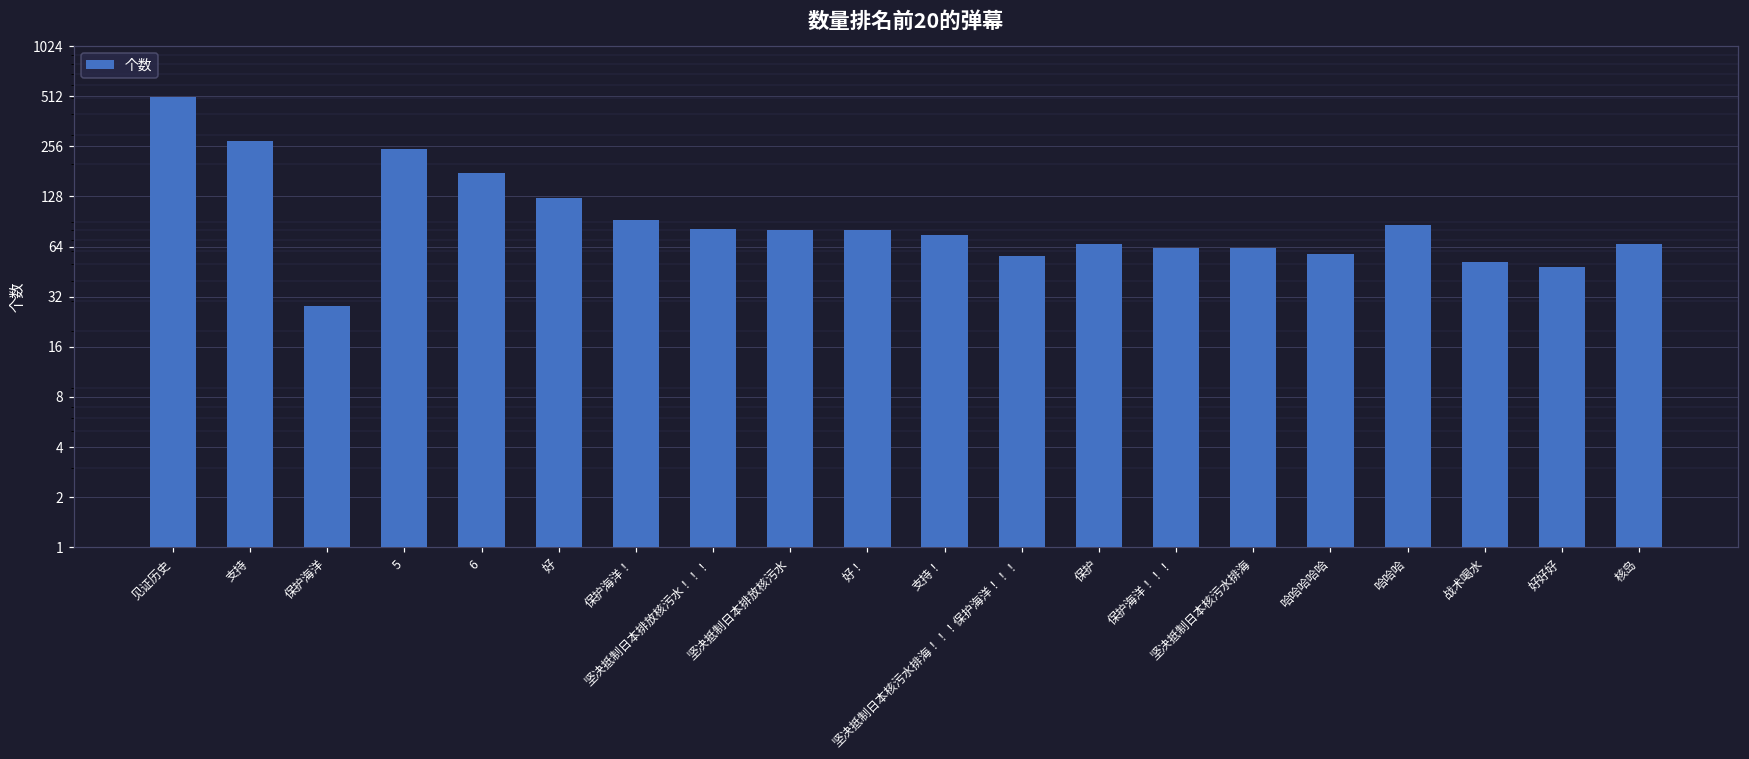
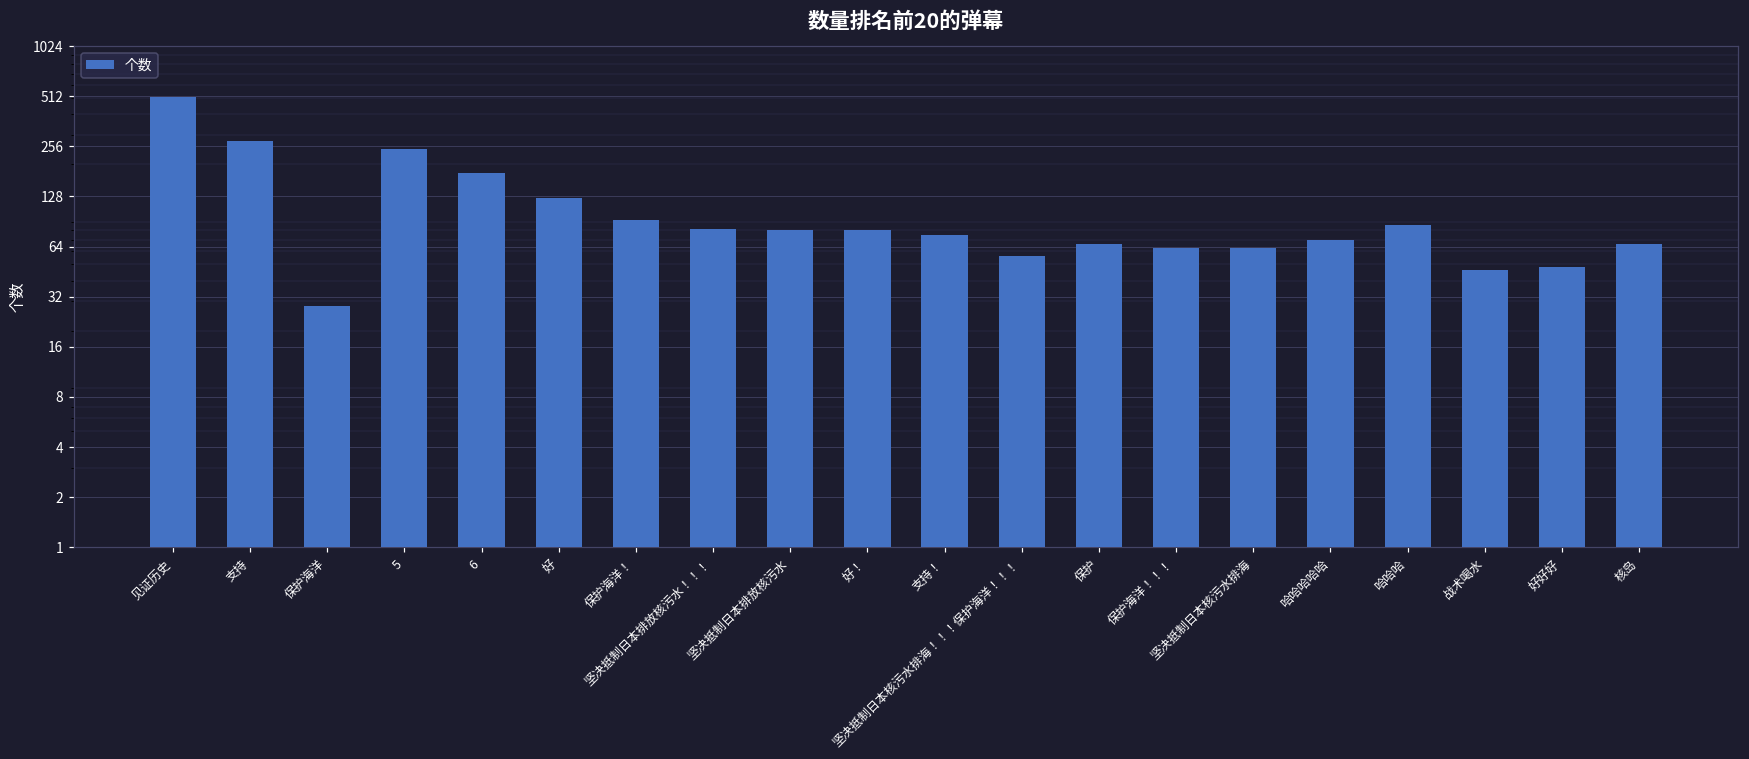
哈哈哈哈哈: 58 -> 70
战术喝水: 52 -> 46
